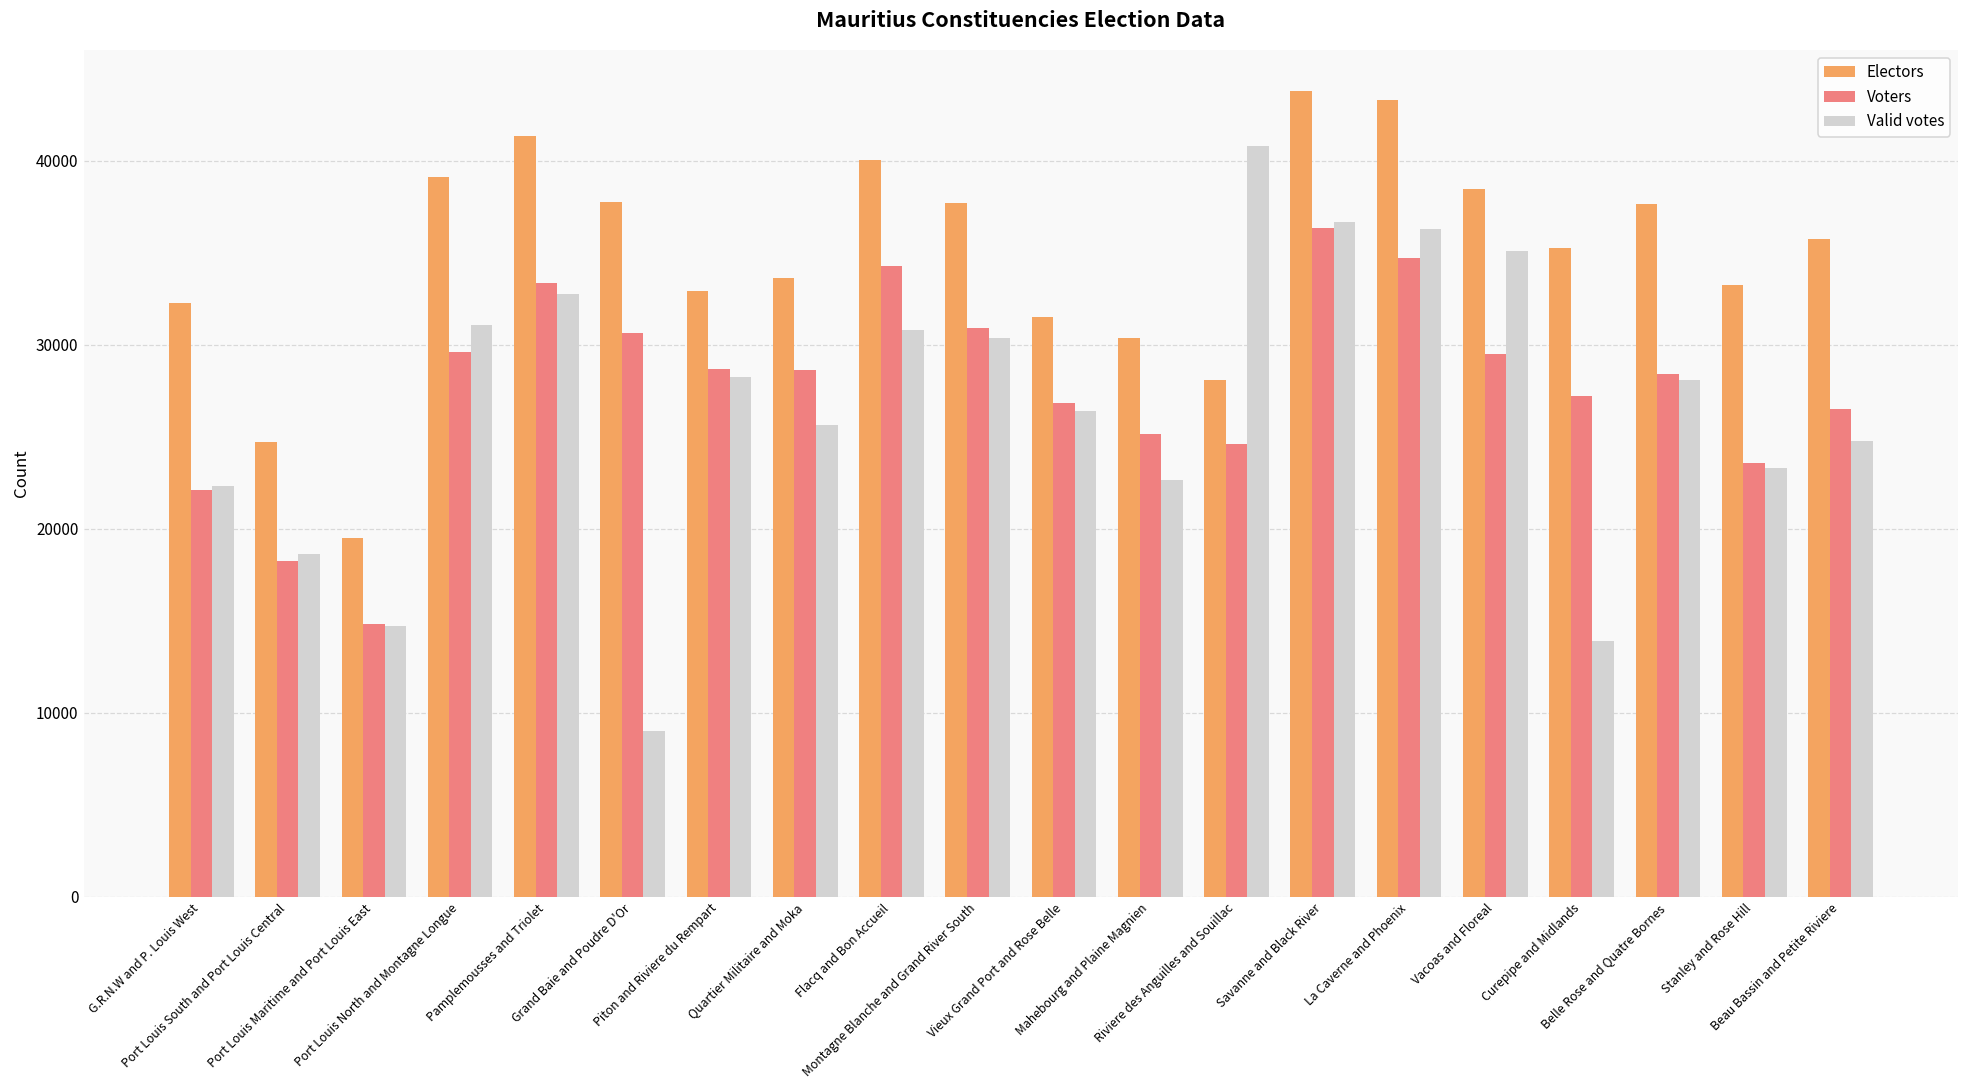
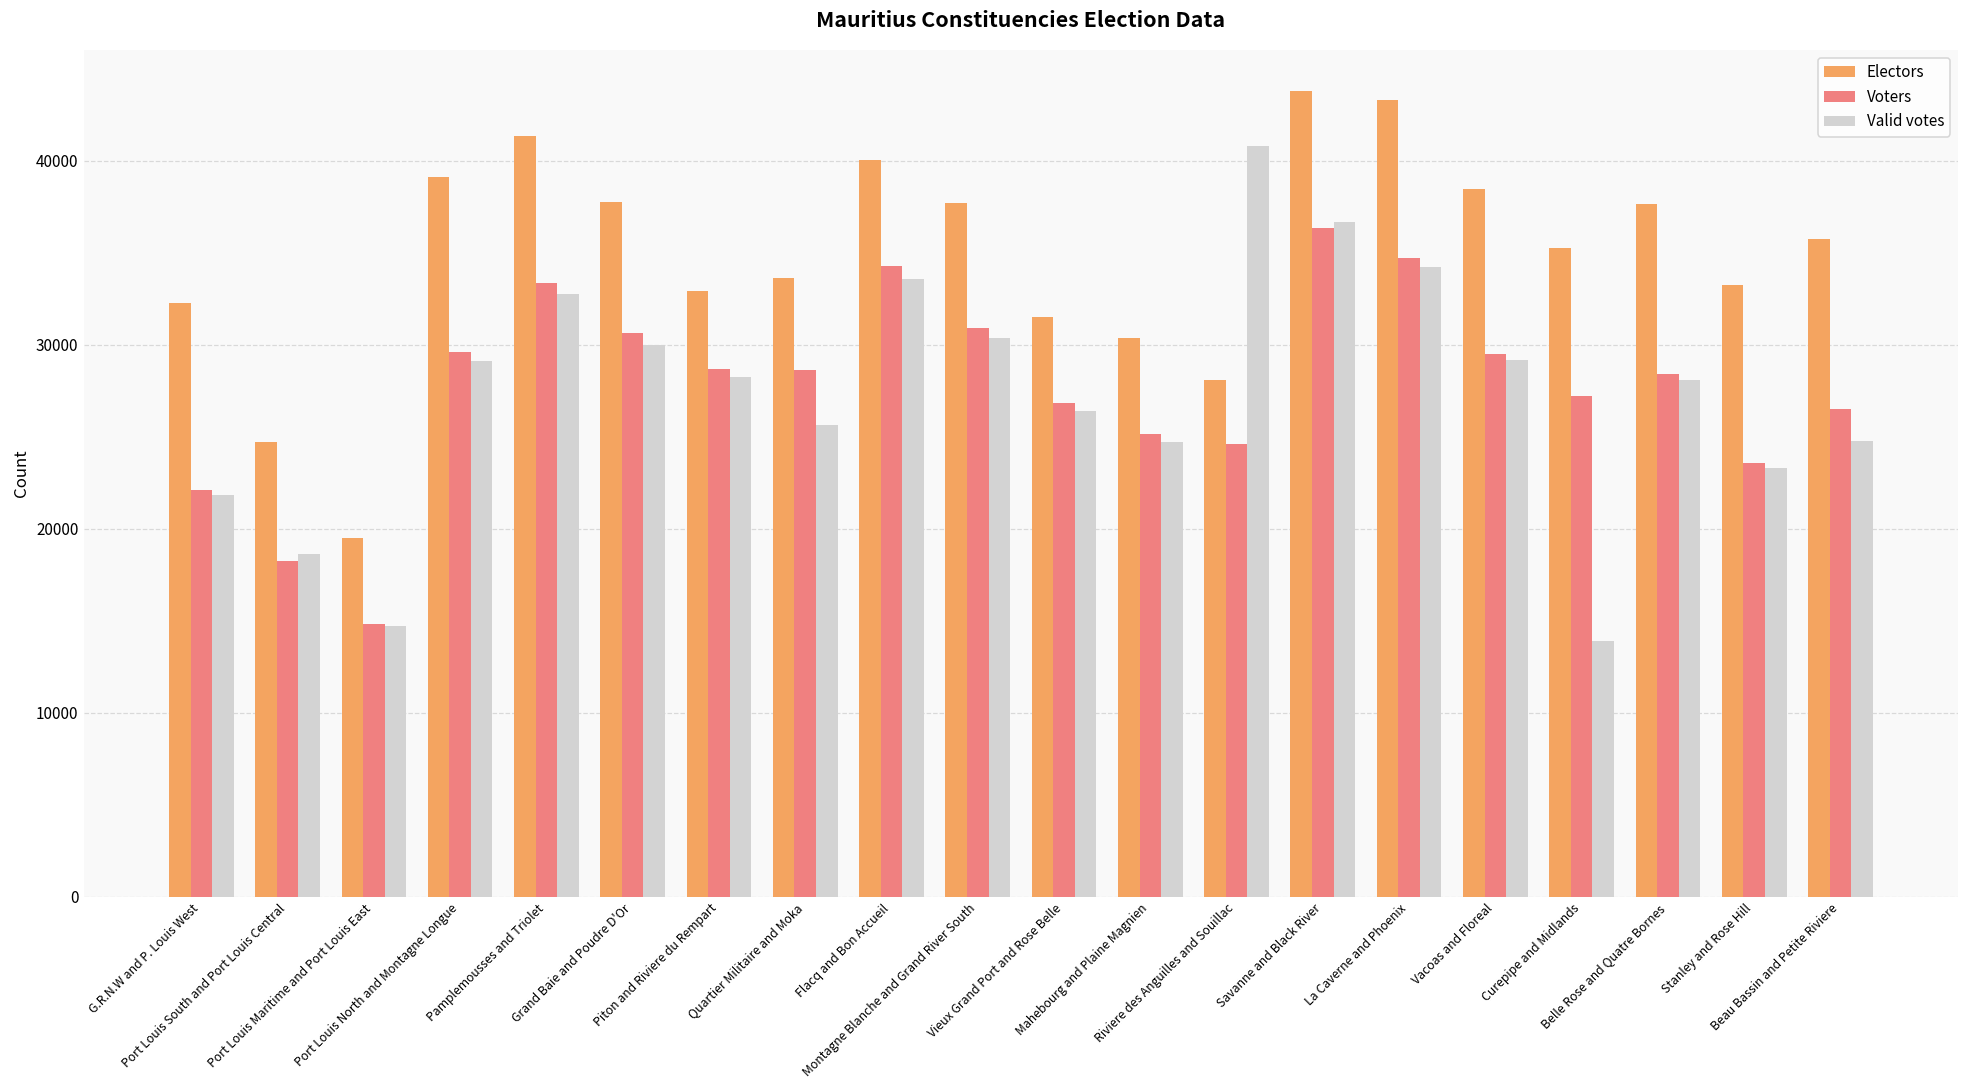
Valid votes, G.R.N.W and P. Louis West: 22300 -> 21800
Valid votes, Port Louis North and Montagne Longue: 31100 -> 29100
Valid votes, Grand Baie and Poudre D'Or: 9000 -> 30000
Valid votes, Flacq and Bon Accueil: 30800 -> 33600
Valid votes, Mahebourg and Plaine Magnien: 22600 -> 24700
Valid votes, La Caverne and Phoenix: 36300 -> 34300
Valid votes, Vacoas and Floreal: 35100 -> 29200
